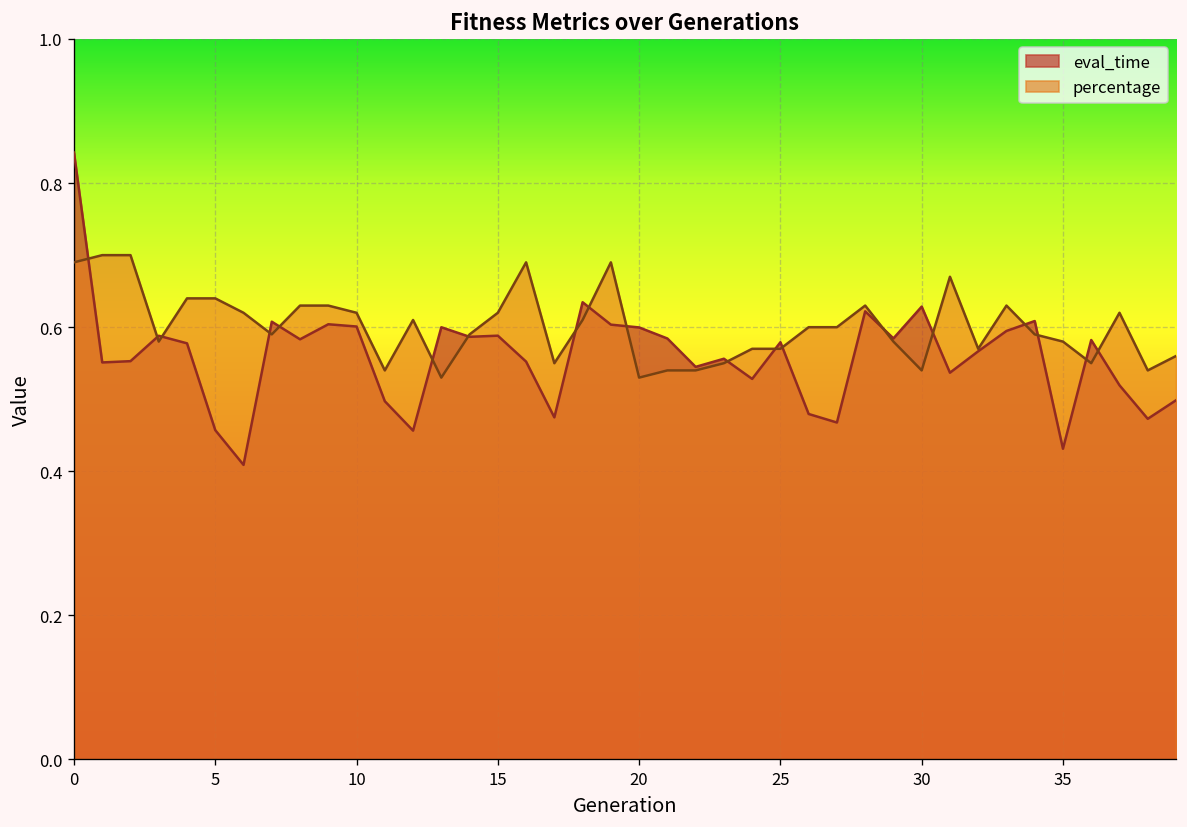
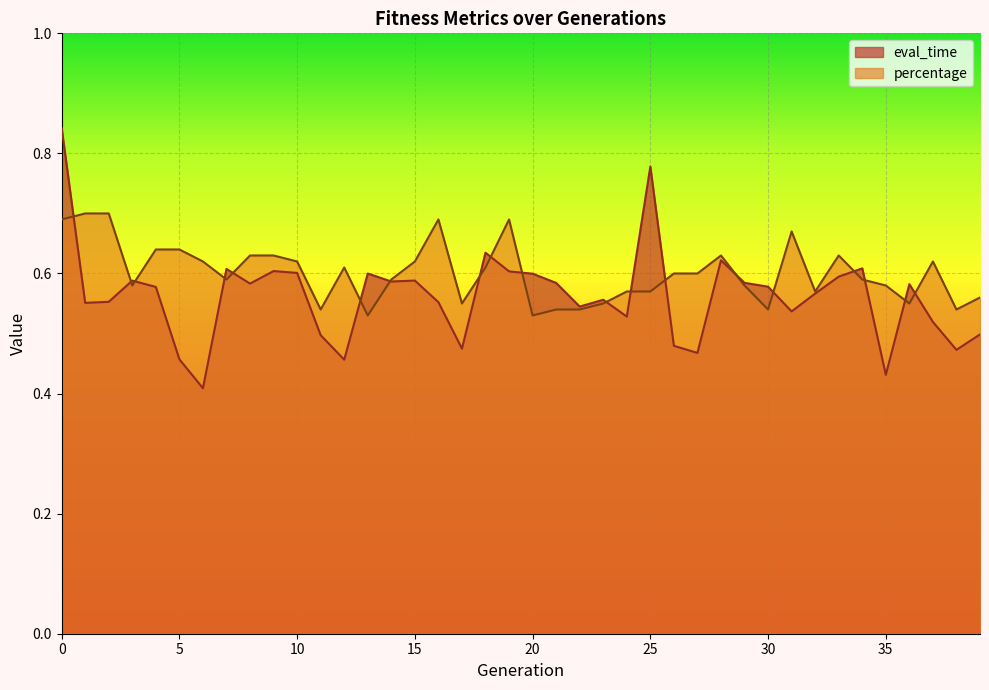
eval_time, 25: 0.58 -> 0.78
eval_time, 30: 0.63 -> 0.58
